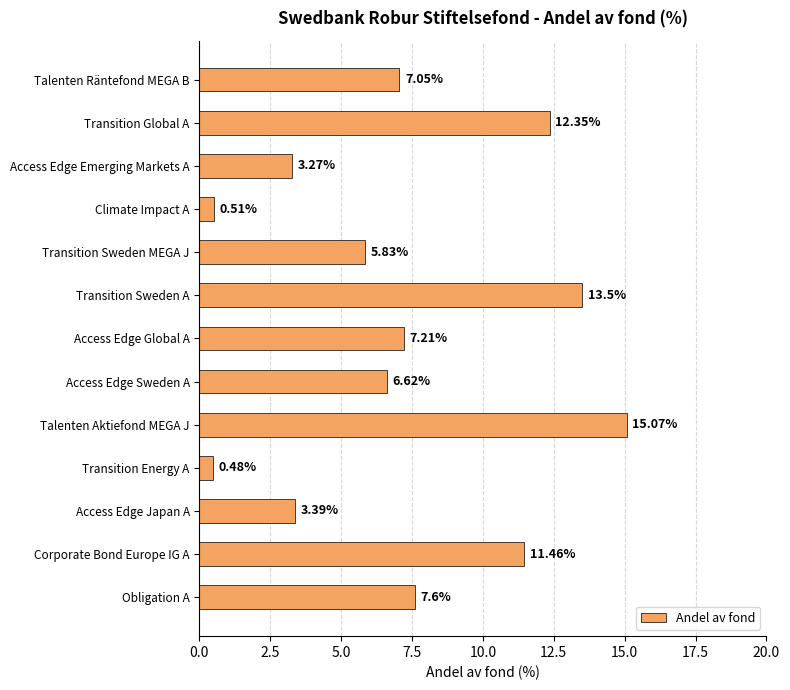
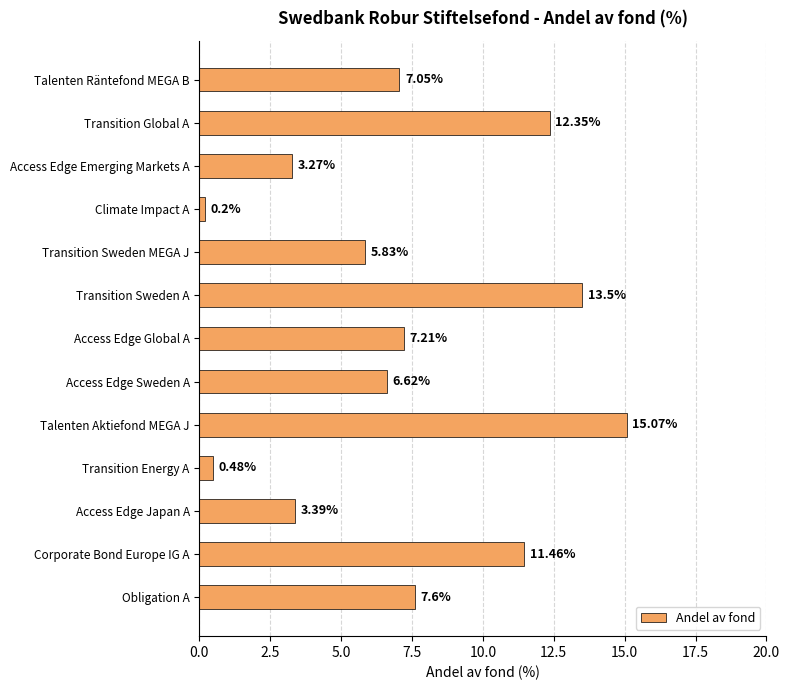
Climate Impact A: 0.51% -> 0.2%
